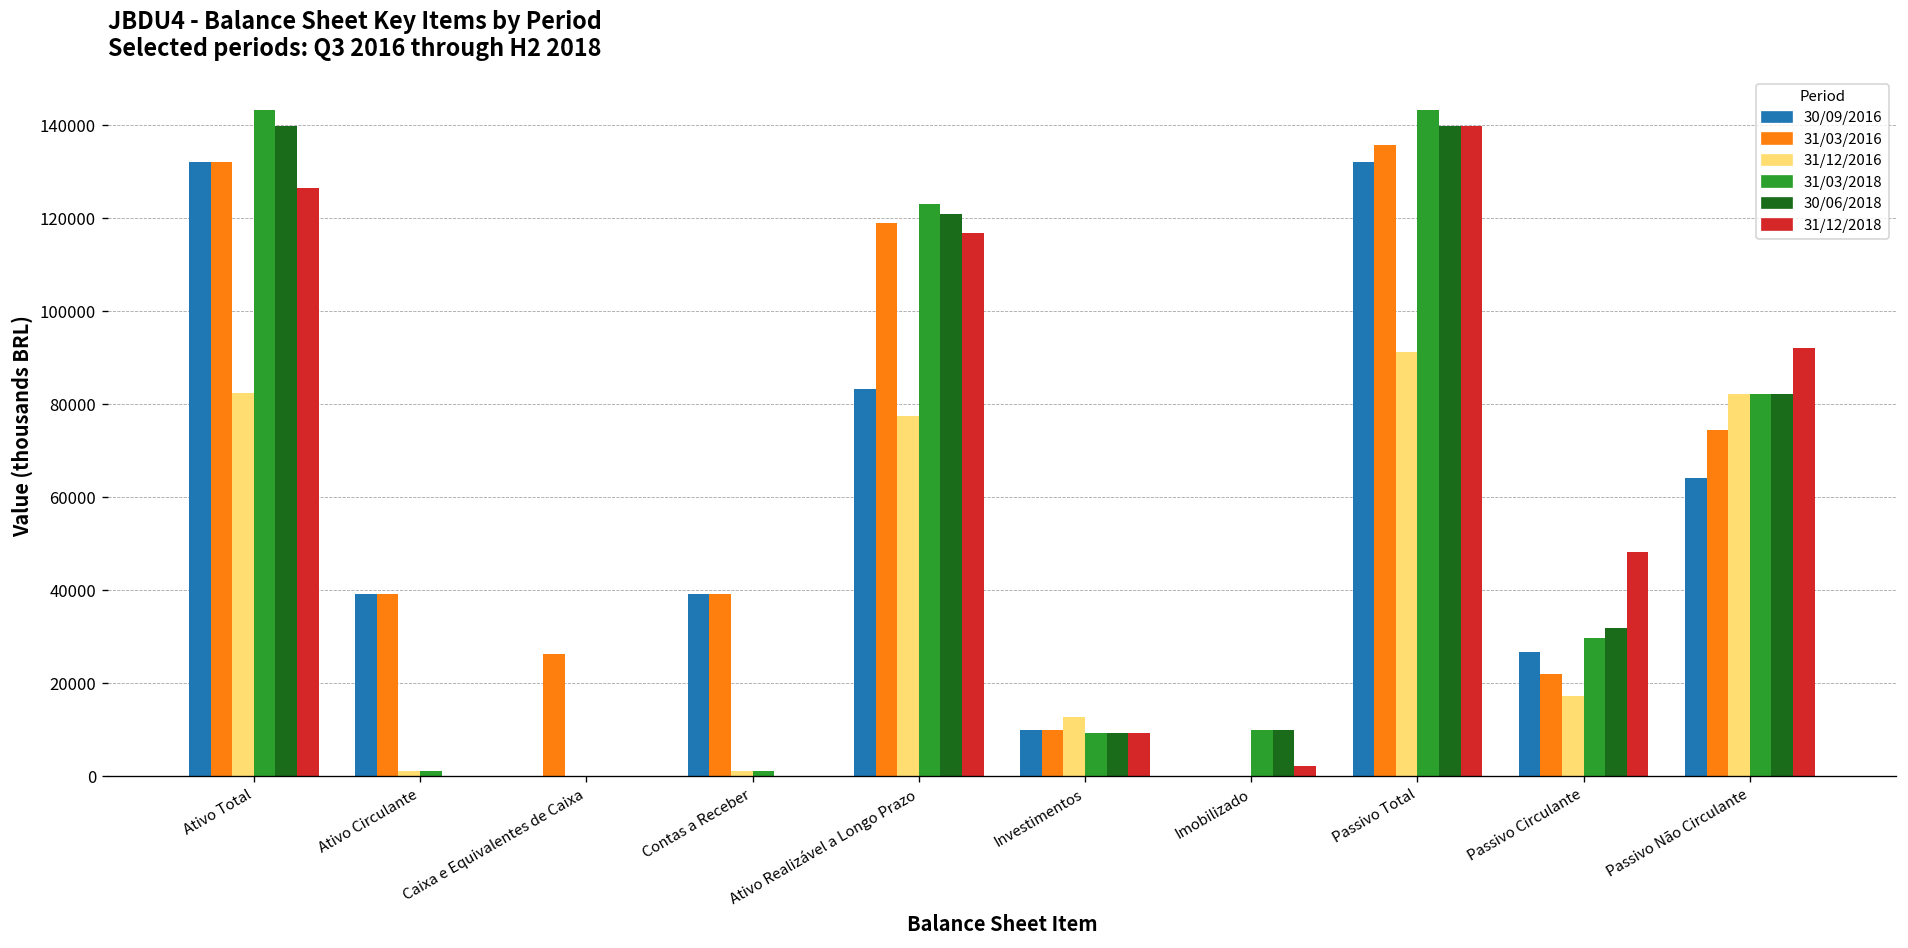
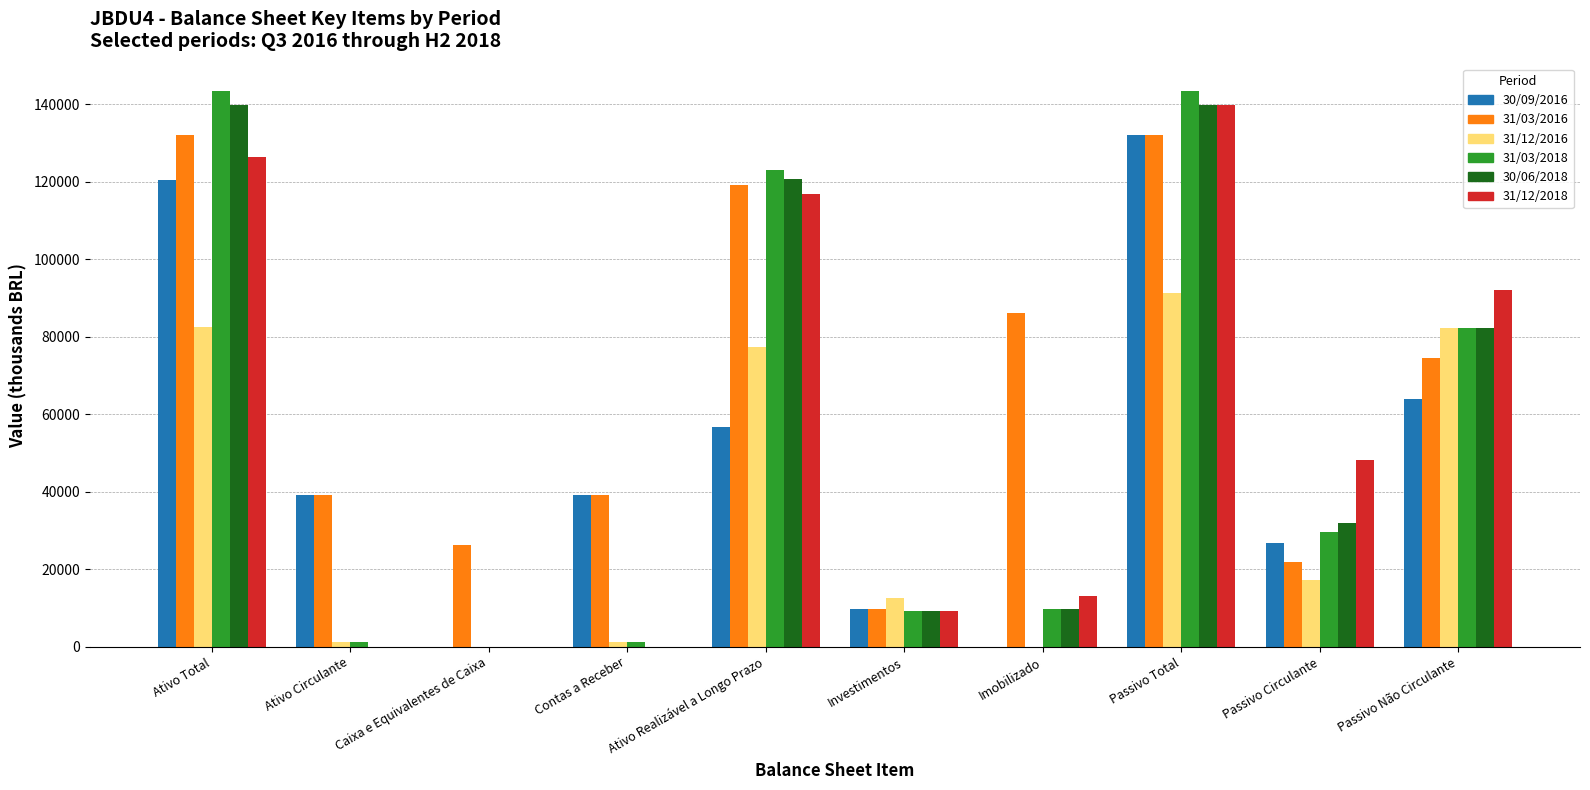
30/09/2016, Ativo Total: 132000 -> 121000
30/09/2016, Ativo Realizável a Longo Prazo: 83000 -> 57000
31/03/2016, Imobilizado: 0 -> 86000
31/12/2018, Imobilizado: 2000 -> 13000
31/03/2016, Passivo Total: 136000 -> 132000
